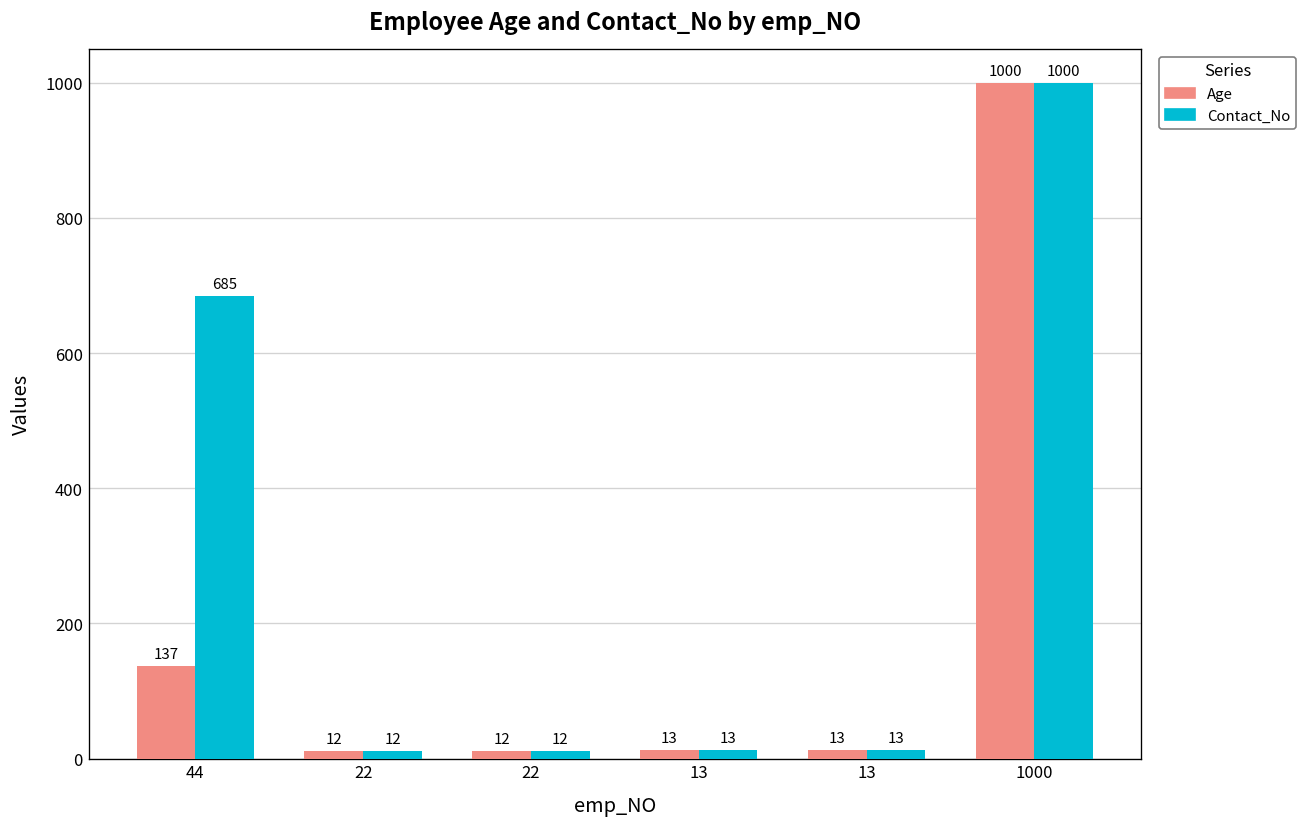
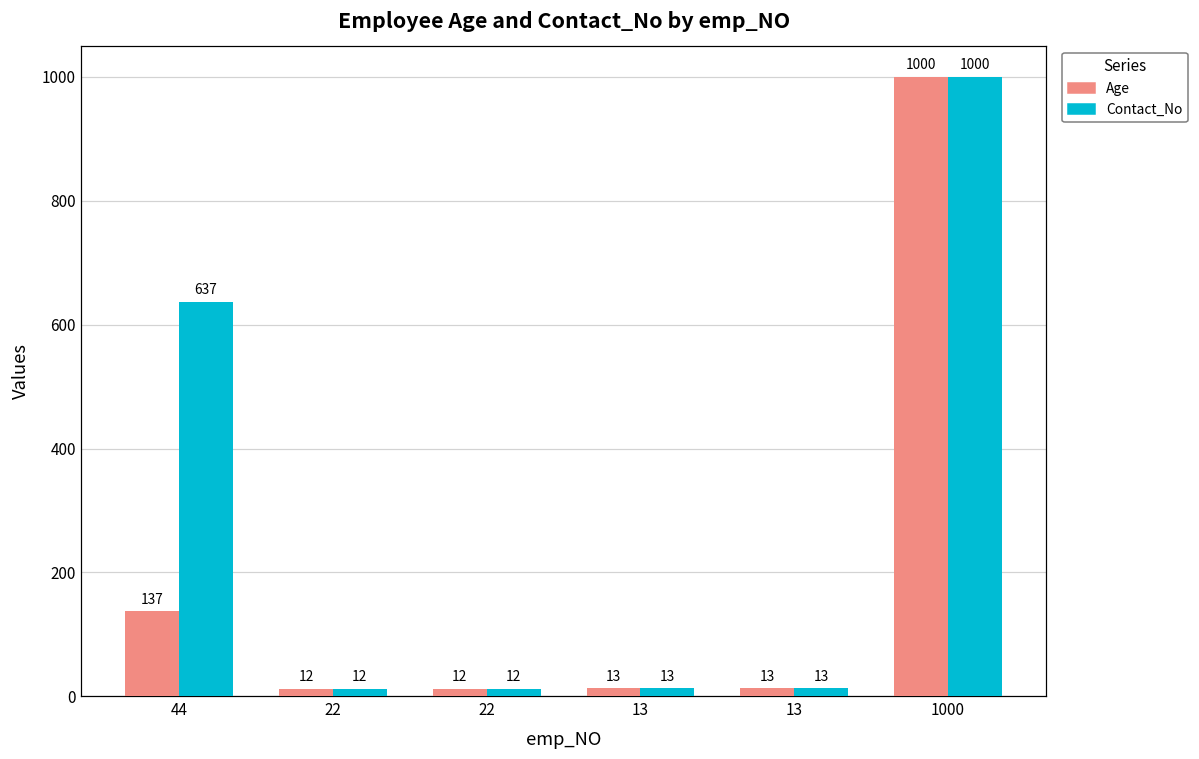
Contact_No, 44: 685 -> 637
